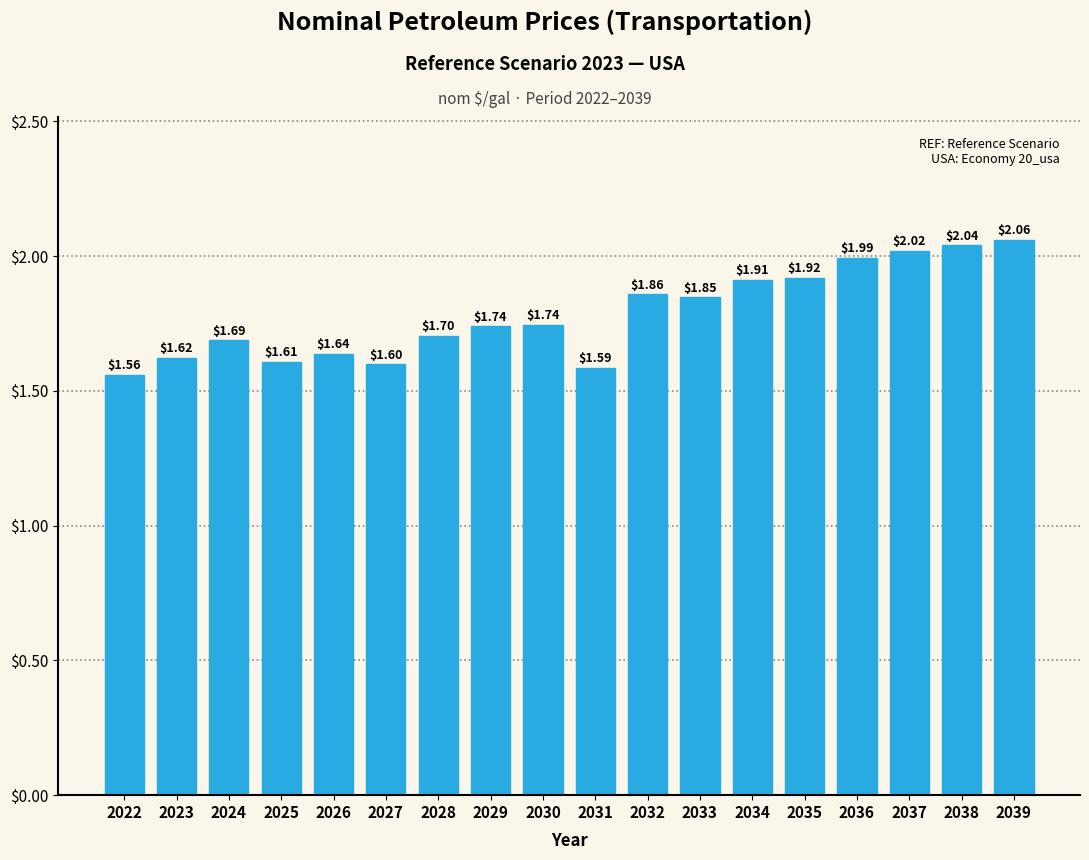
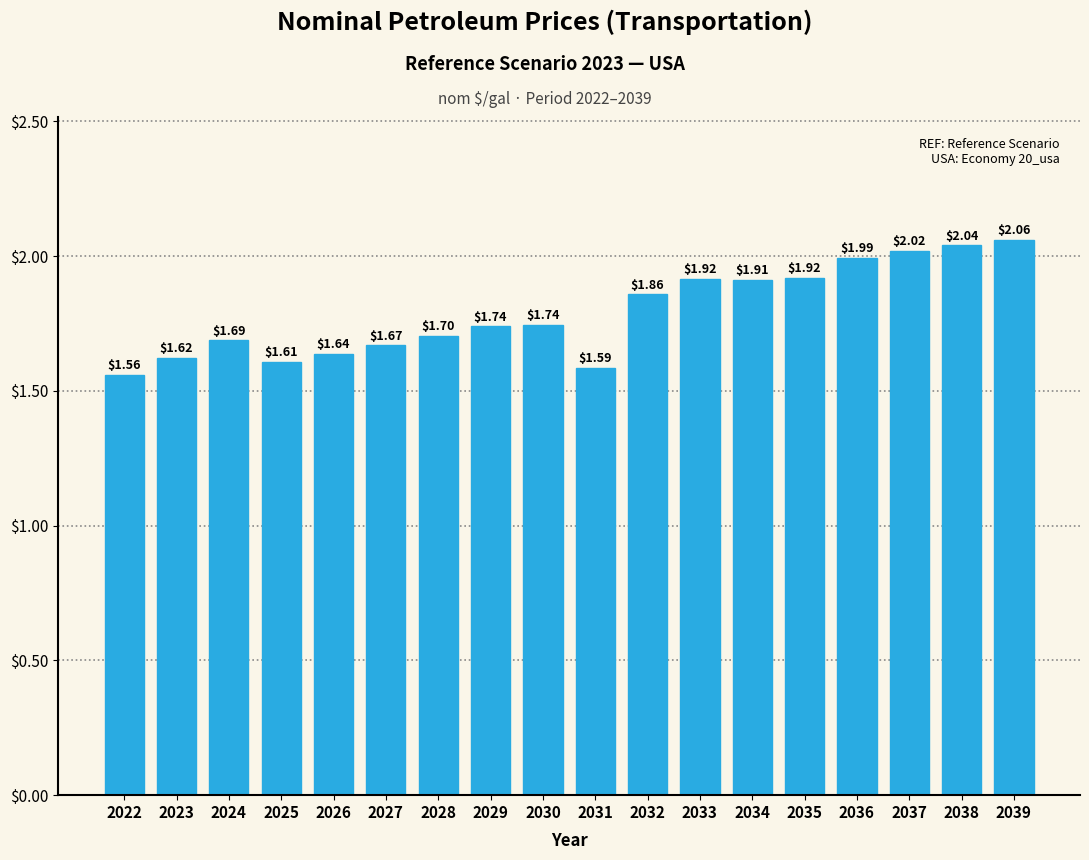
2027: $1.60 -> $1.67
2033: $1.85 -> $1.92
